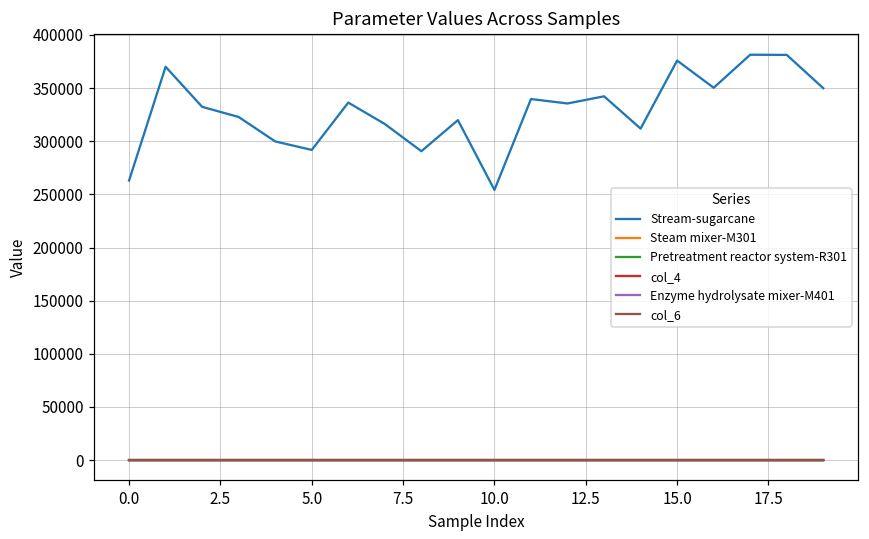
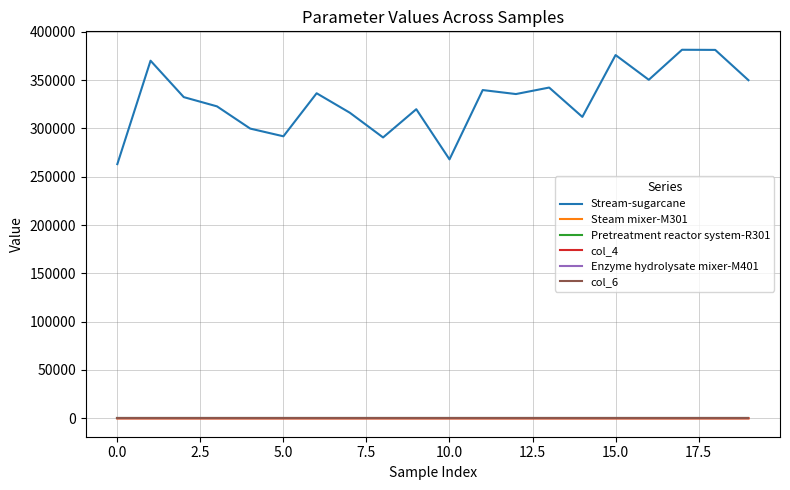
Stream-sugarcane, 10.0: 250000 -> 270000
